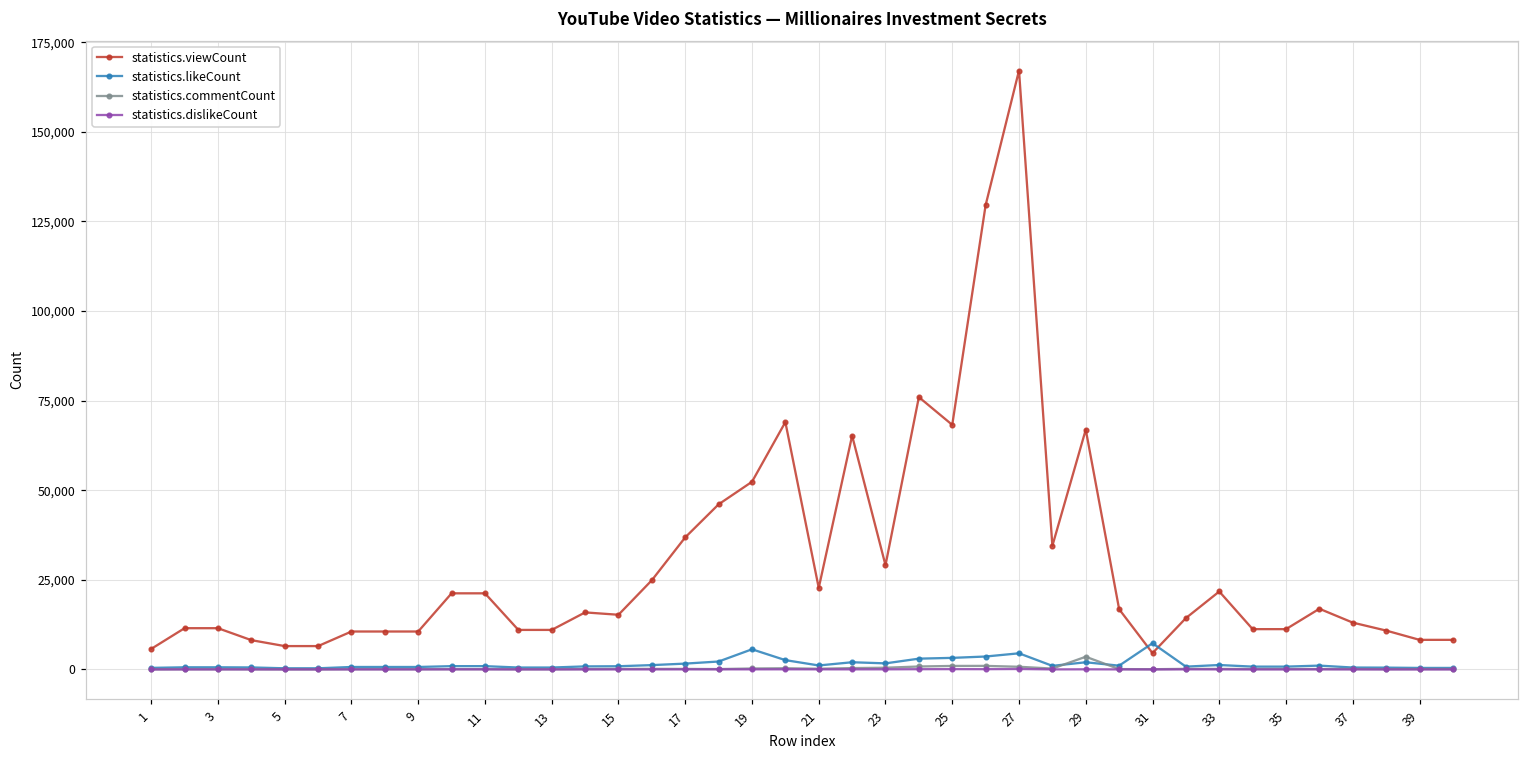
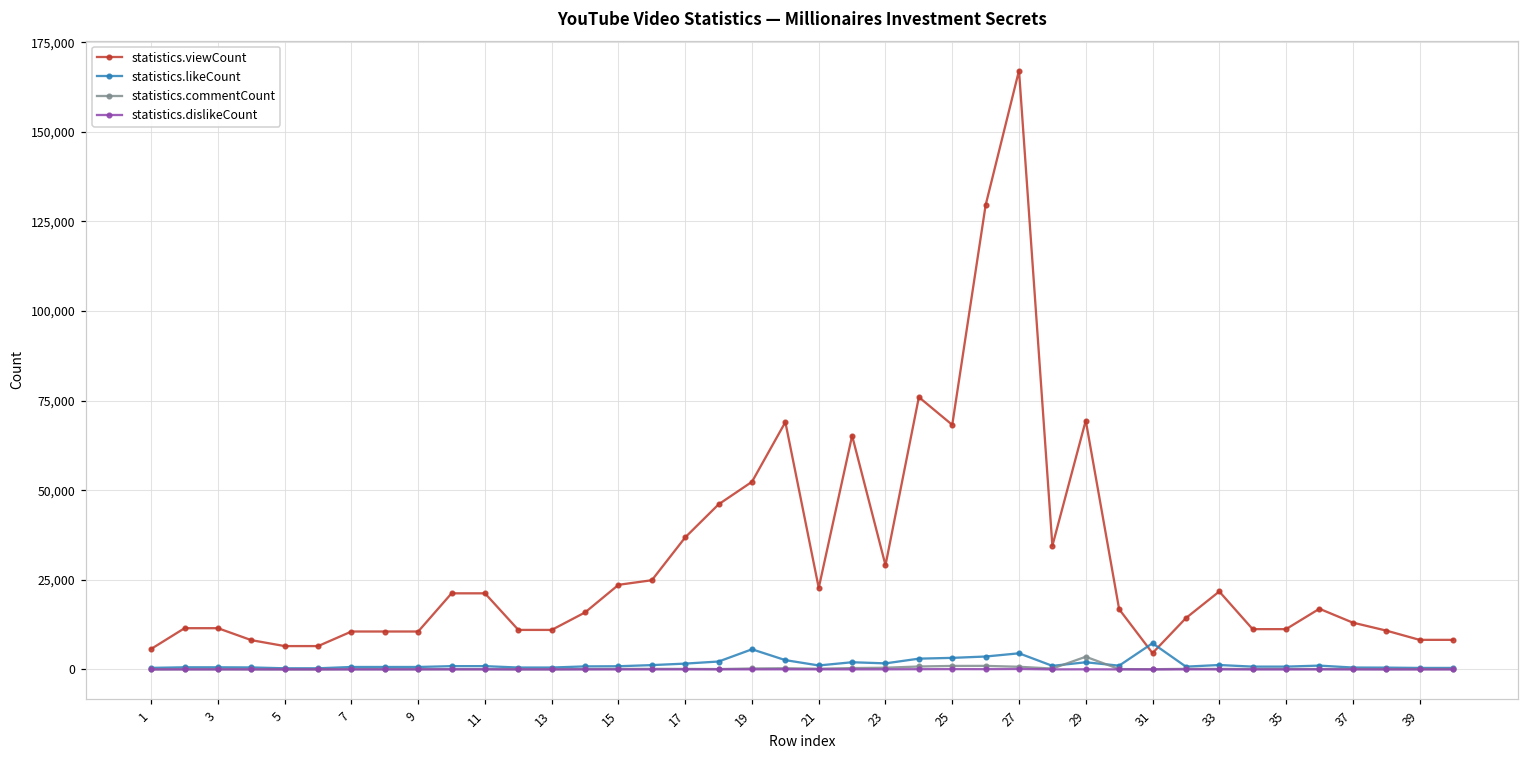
statistics.viewCount, 15: 15,000 -> 24,000
statistics.viewCount, 29: 67,000 -> 69,000
